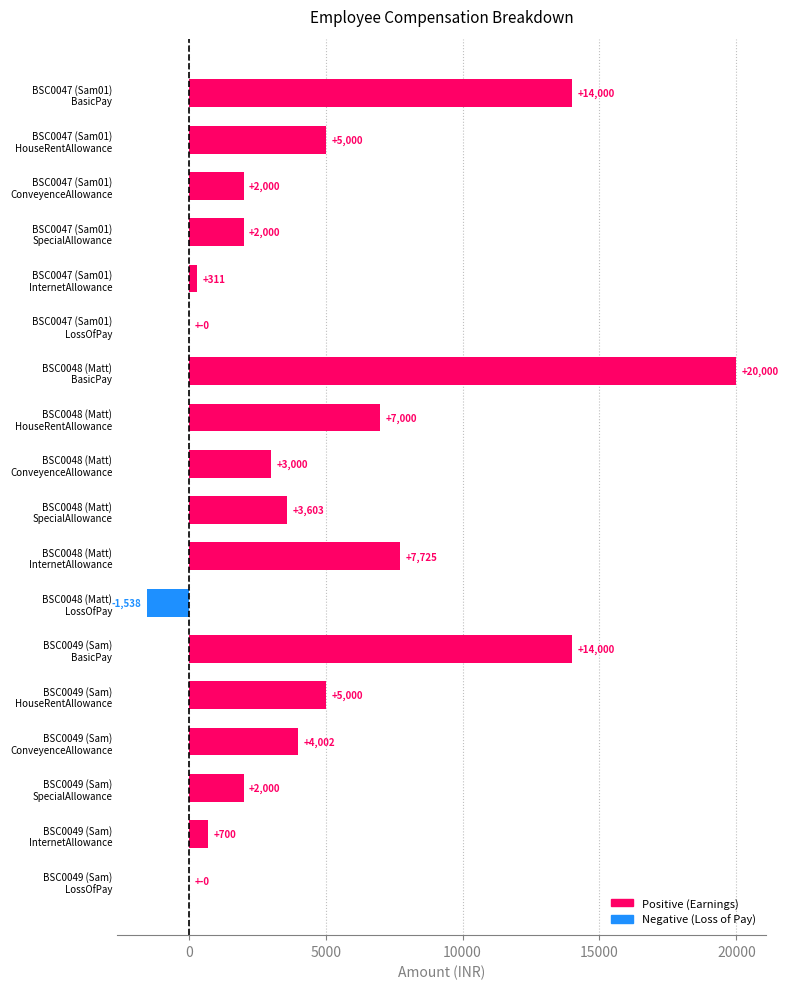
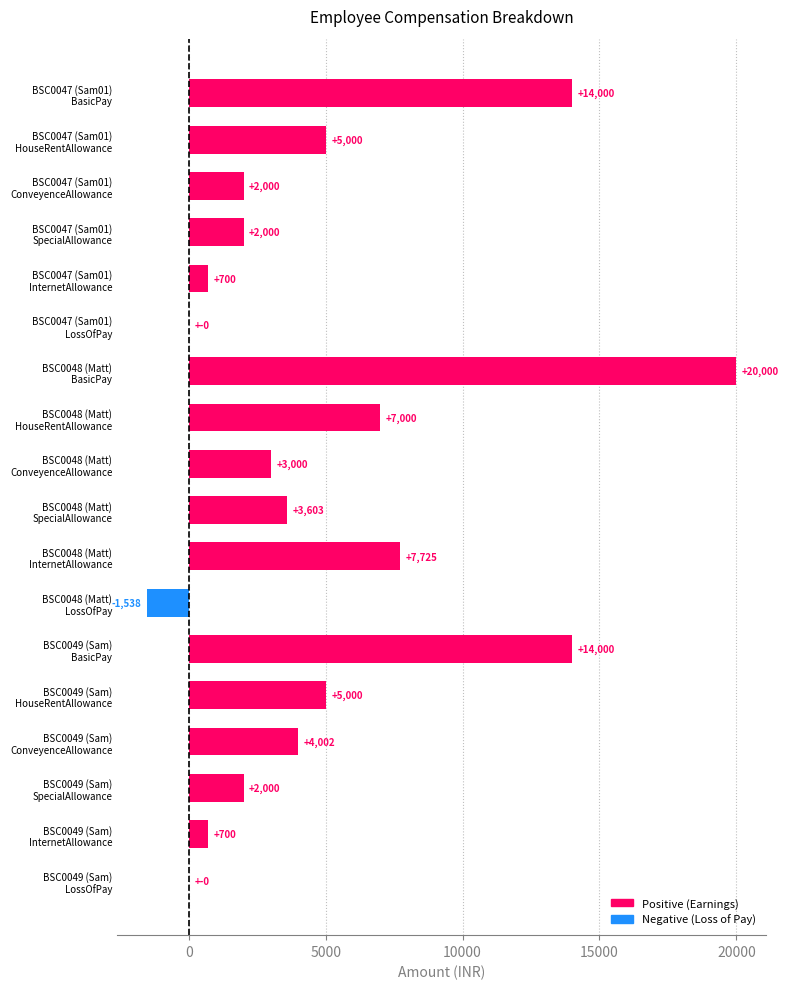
BSC0047 (Sam01) InternetAllowance: +311 -> +700
